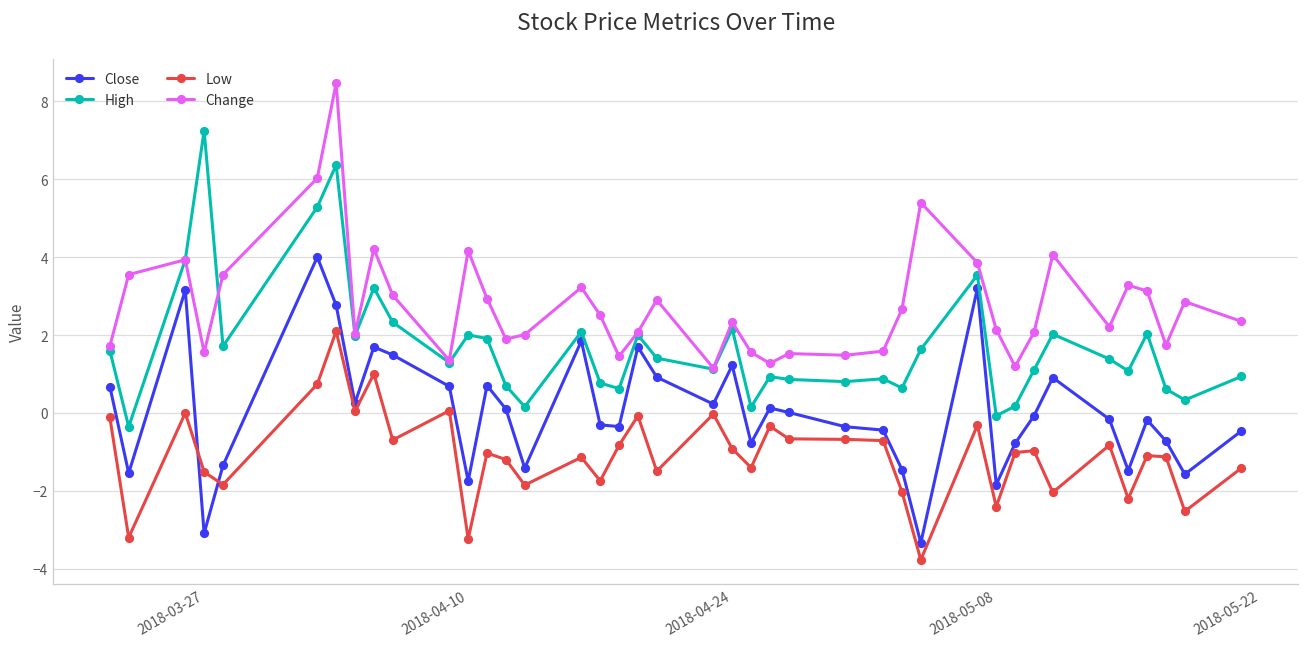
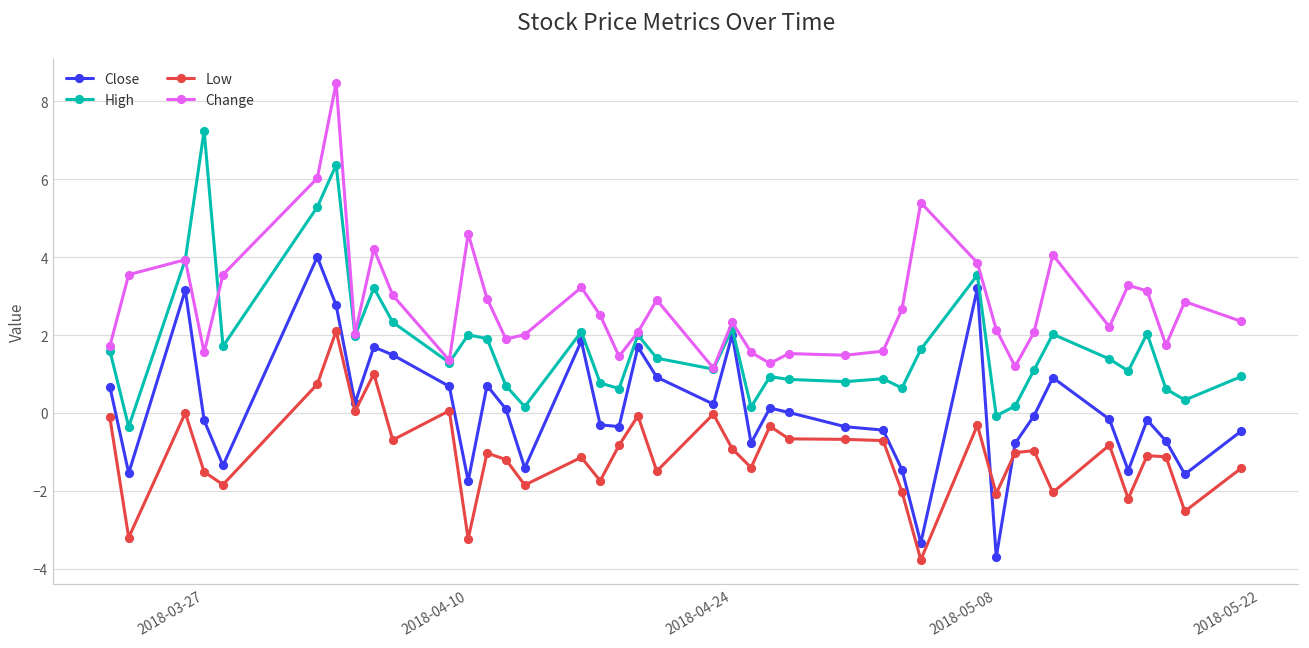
Close, 2018-03-27: -3.1 -> -0.2
Change, 2018-04-10: 4.2 -> 4.6
Close, 2018-04-24: 1.2 -> 2.0
Close, 2018-05-08: -1.8 -> -3.7
Low, 2018-05-08: -2.4 -> -2.1
